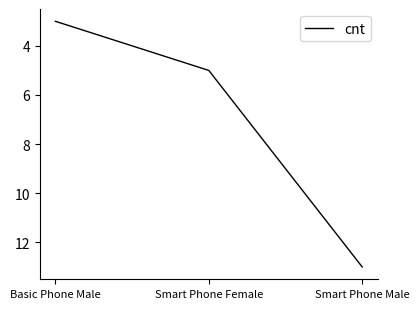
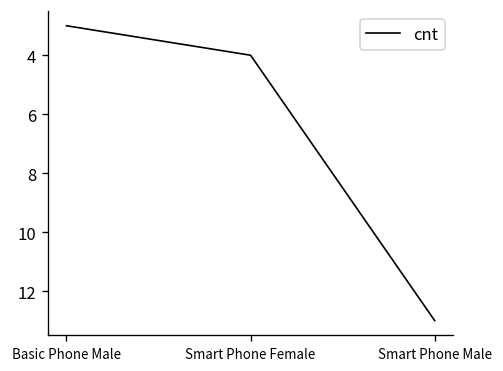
Smart Phone Female: 5 -> 4
